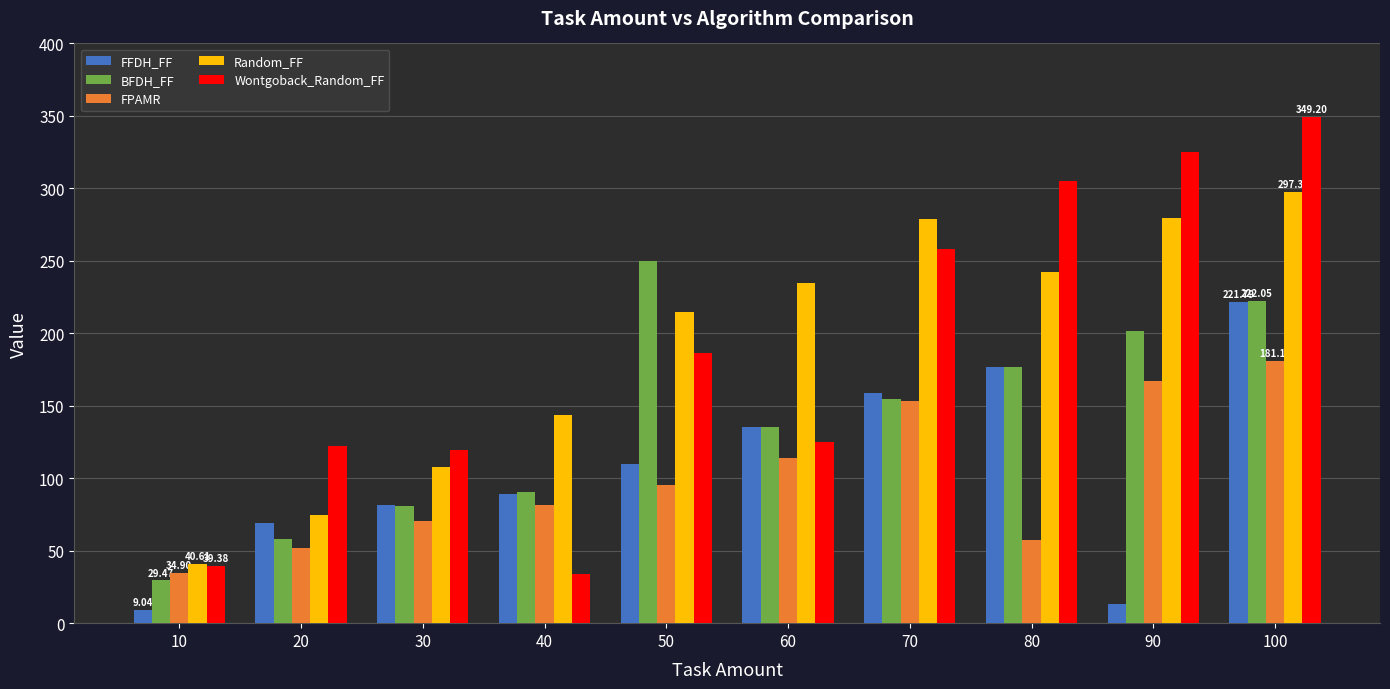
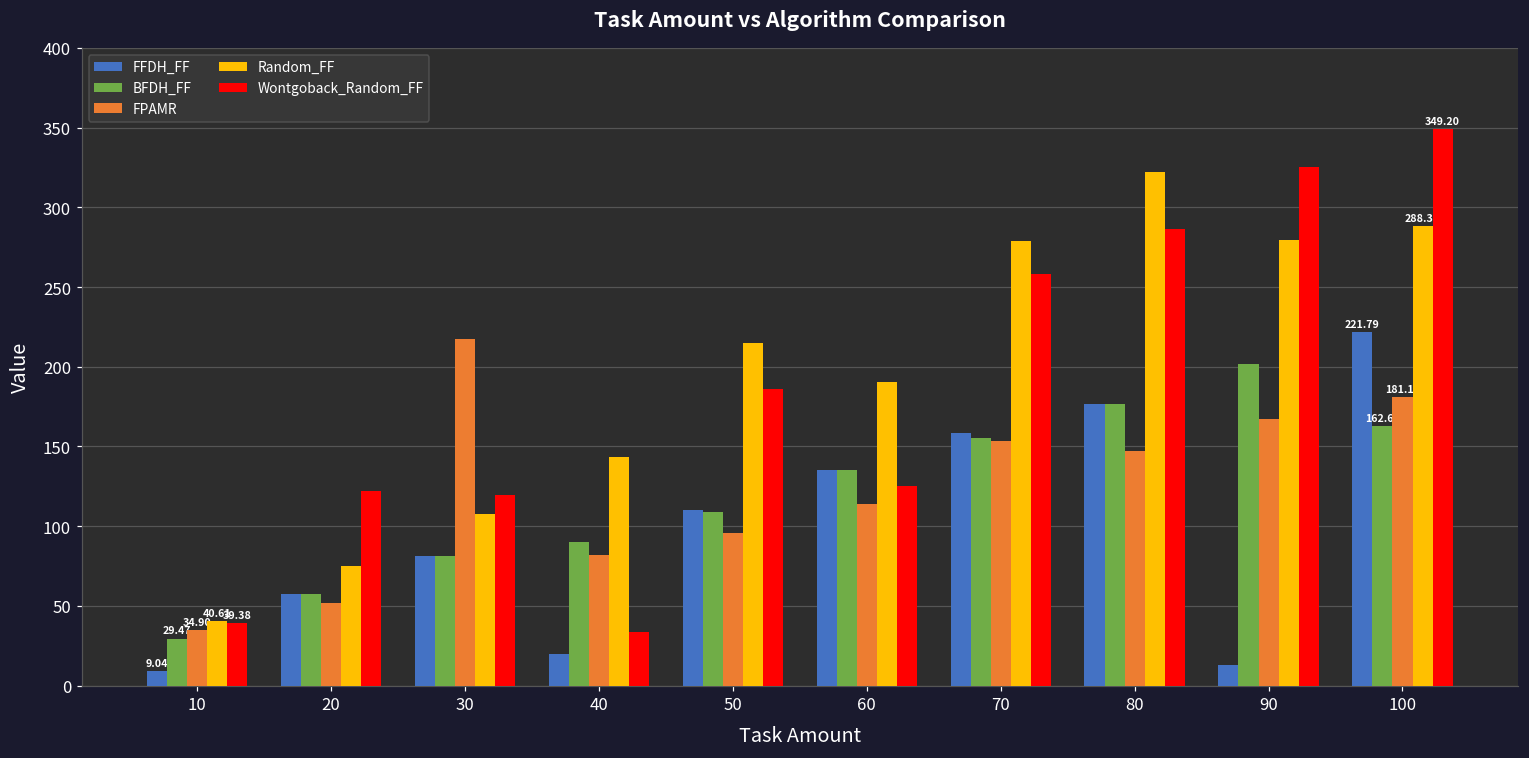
FFDH_FF, 20: 69 -> 58
FPAMR, 30: 71 -> 217
FFDH_FF, 40: 89 -> 20
BFDH_FF, 50: 250 -> 109
Random_FF, 60: 235 -> 190
FPAMR, 80: 57 -> 147
Random_FF, 80: 242 -> 322
Wontgoback_Random_FF, 80: 305 -> 286
BFDH_FF, 100: 222.05 -> 162.66
Random_FF, 100: 297.39 -> 288.32
